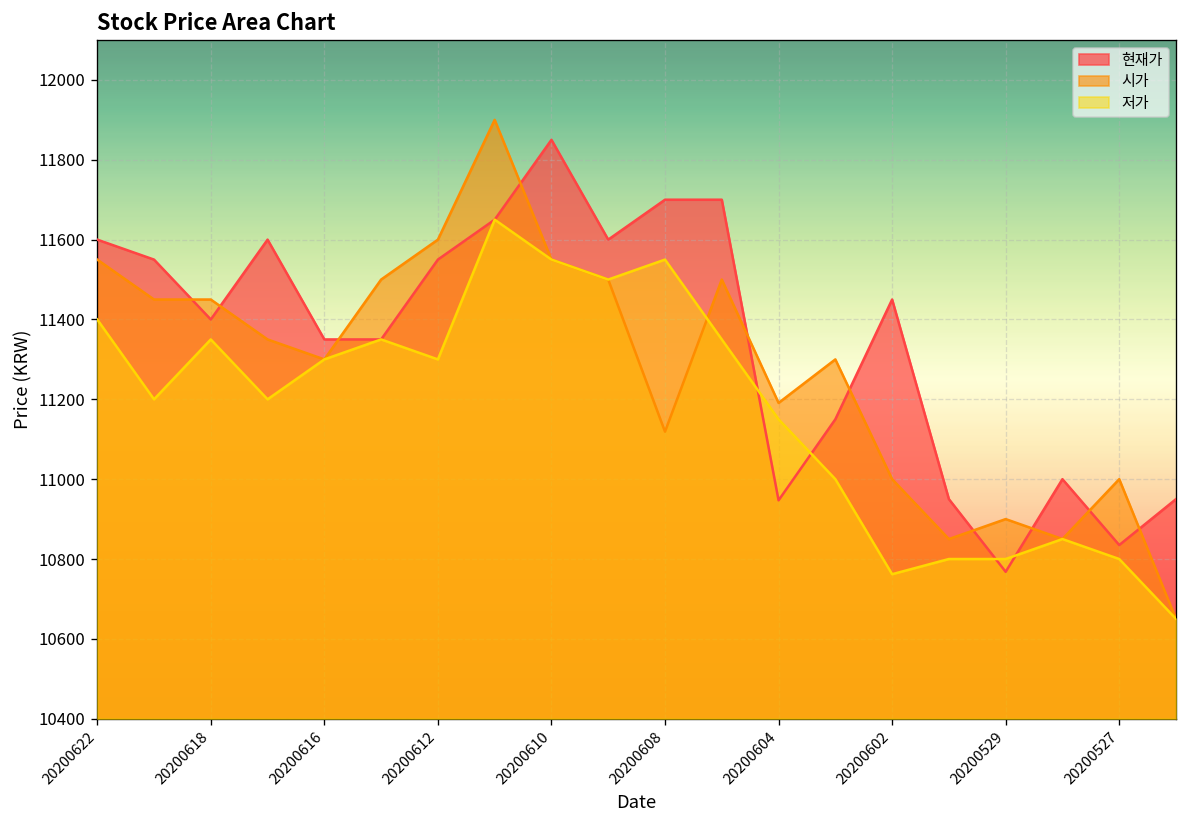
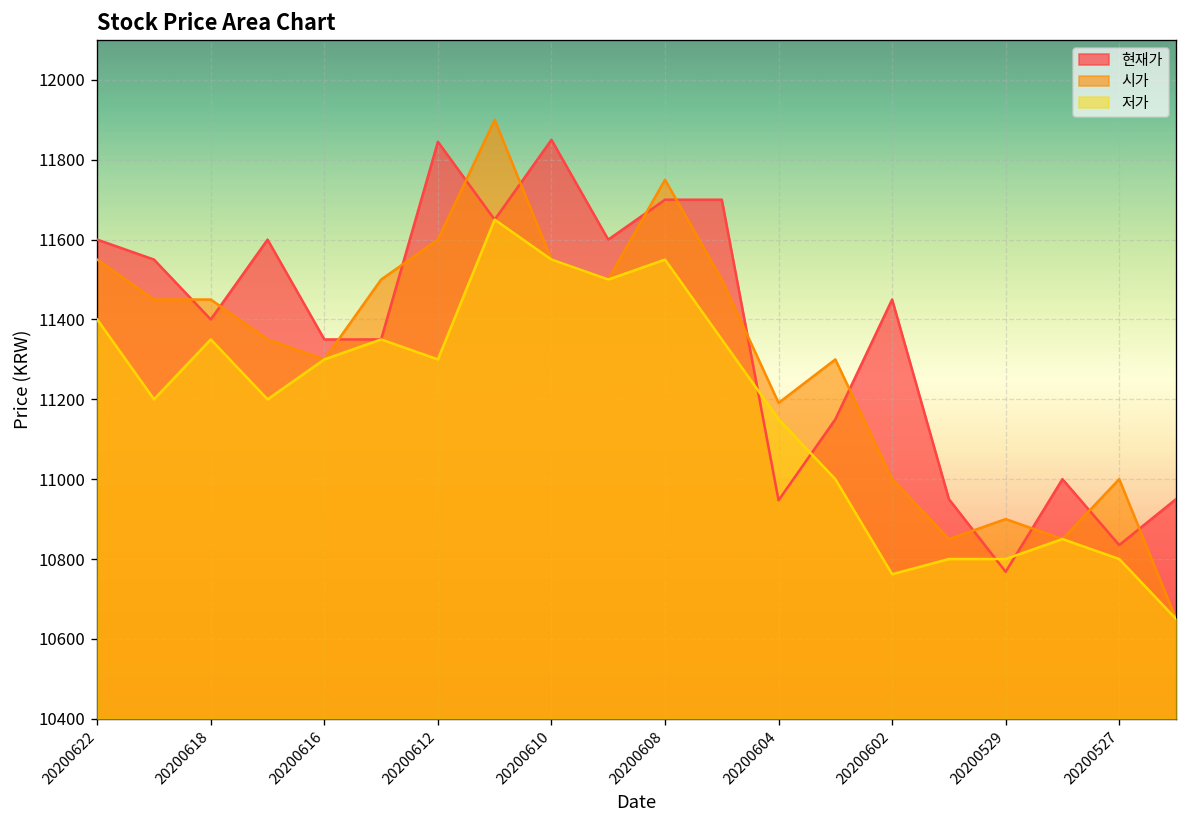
현재가, 20200612: 11550 -> 11850
시가, 20200608: 11120 -> 11750
